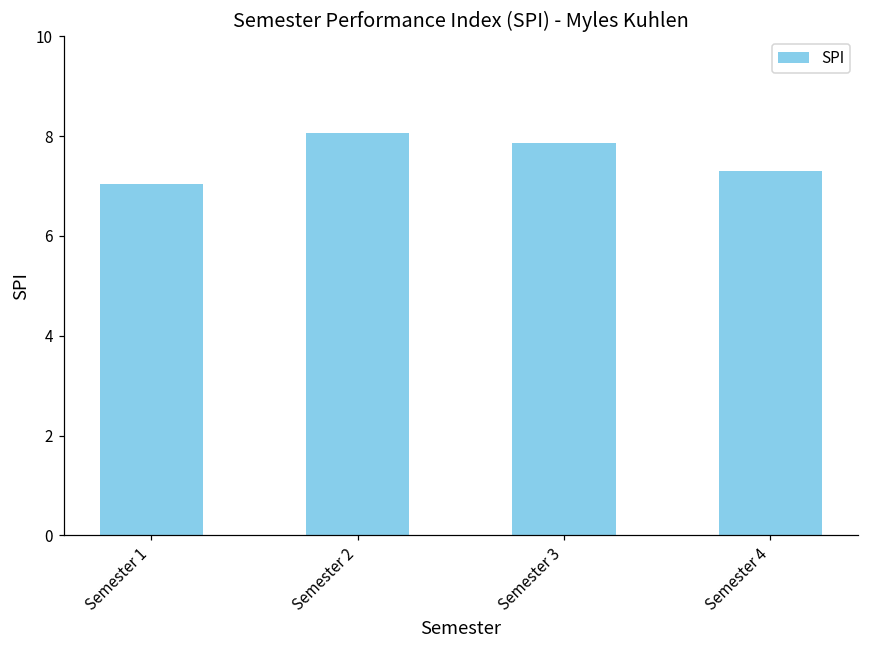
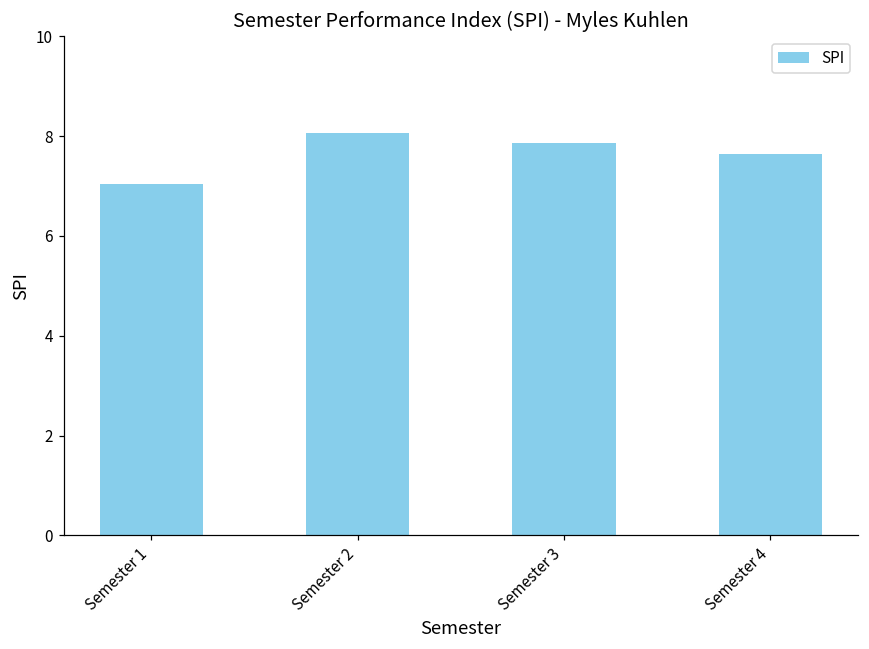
Semester 4: 7.3 -> 7.6
